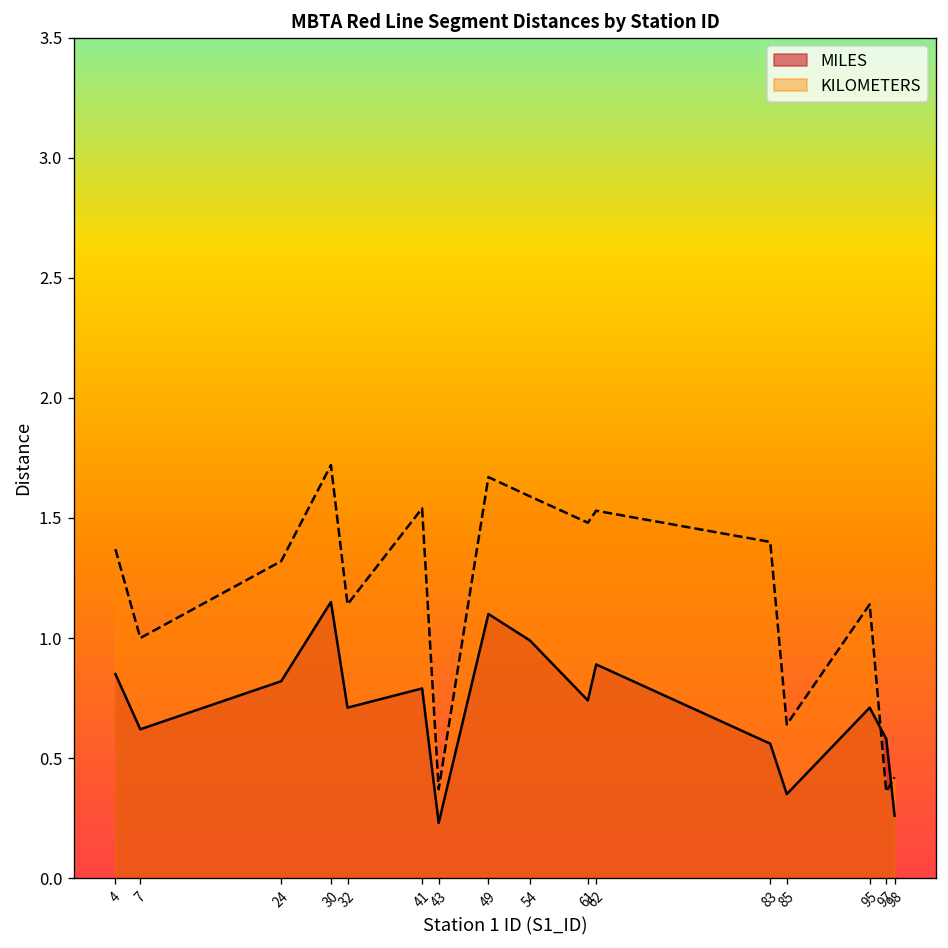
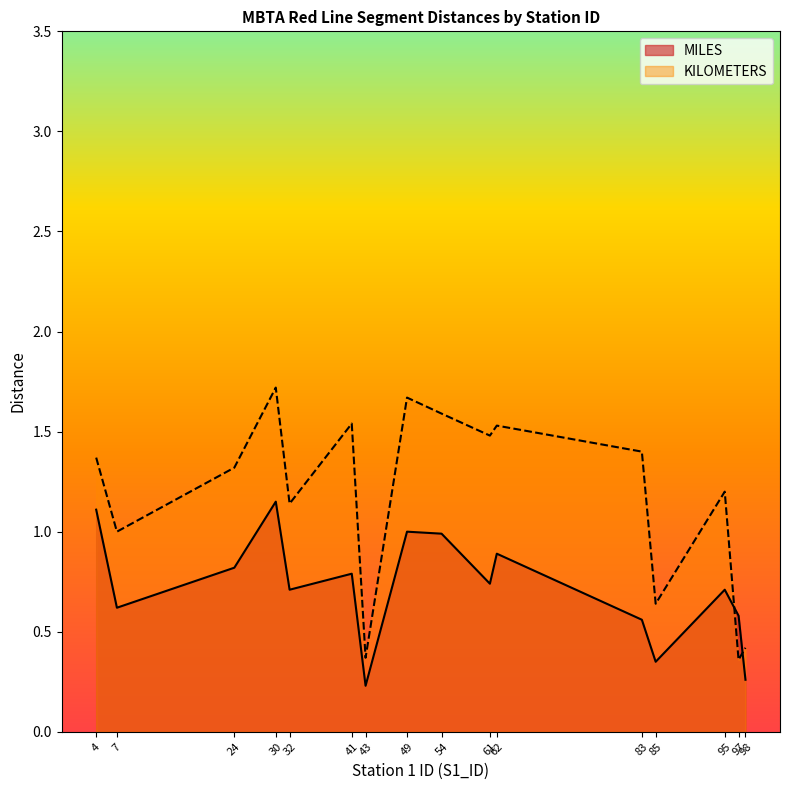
MILES, 4: 0.85 -> 1.11
MILES, 49: 1.1 -> 1.0
KILOMETERS, 95: 1.14 -> 1.20
